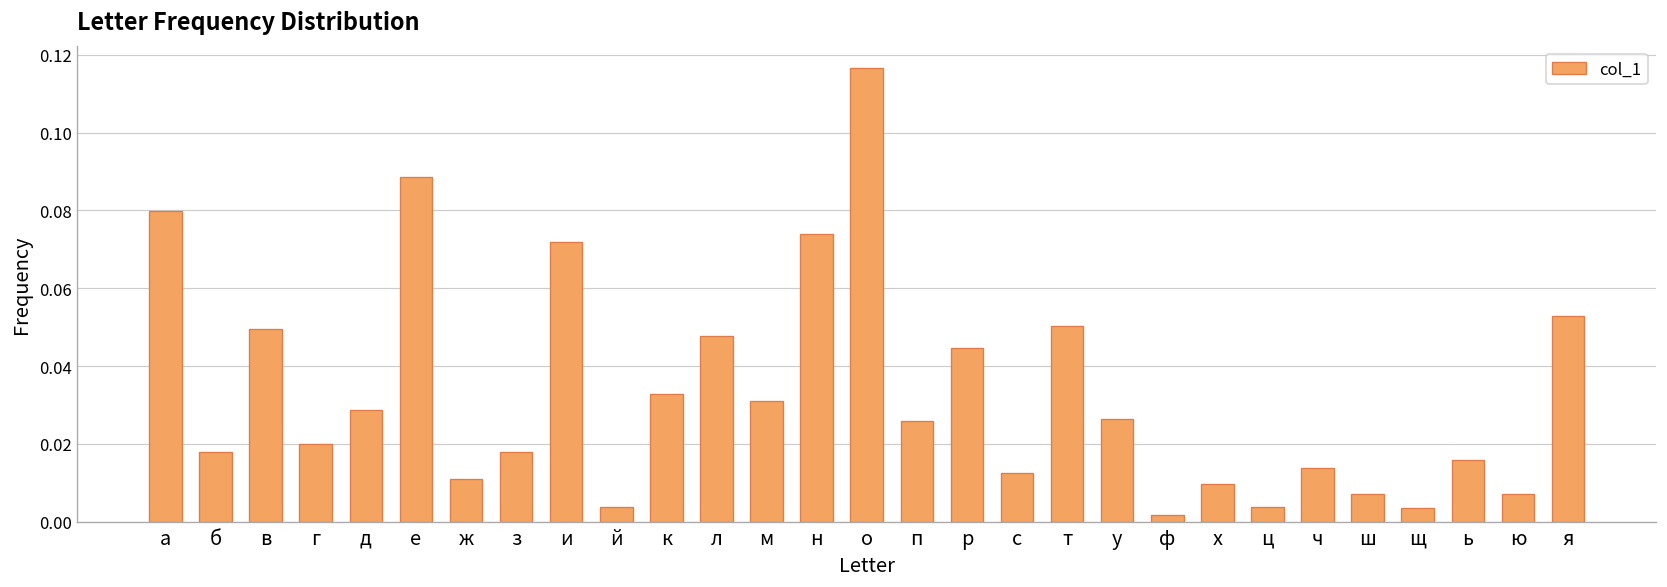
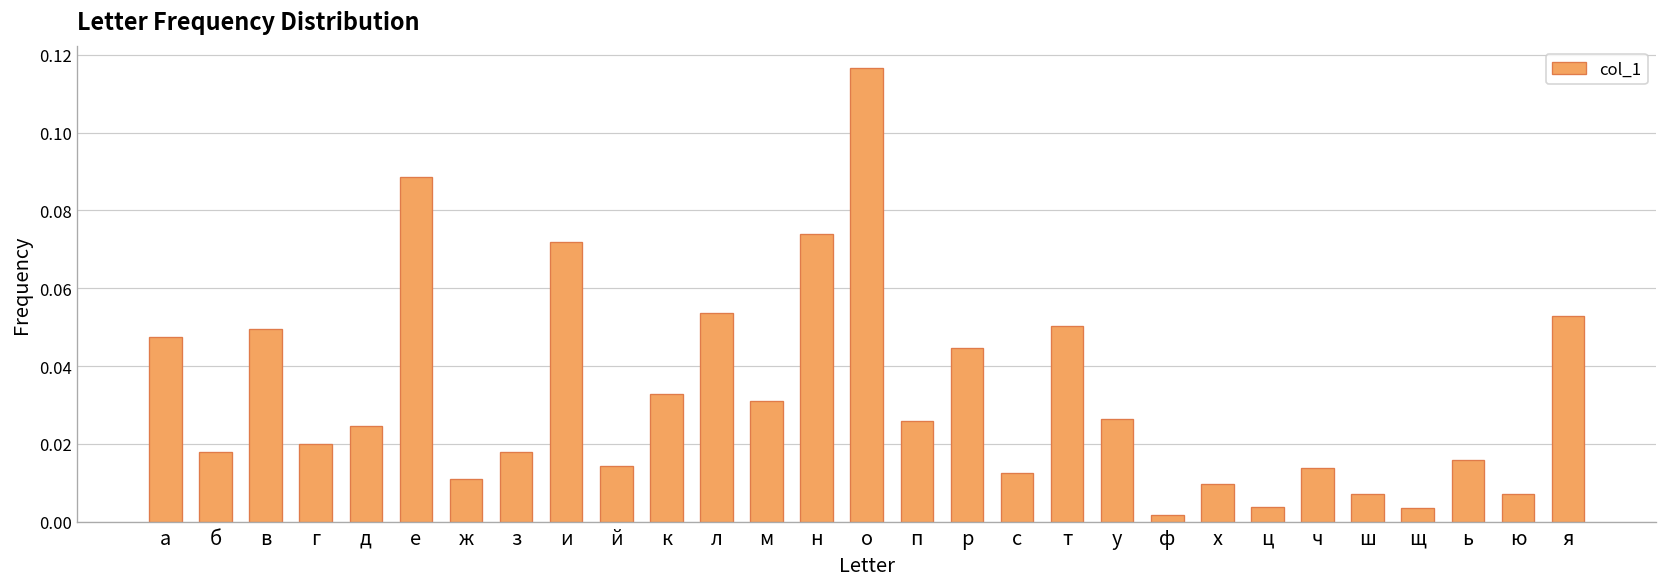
а: 0.080 -> 0.047
д: 0.029 -> 0.025
й: 0.004 -> 0.014
л: 0.048 -> 0.054
